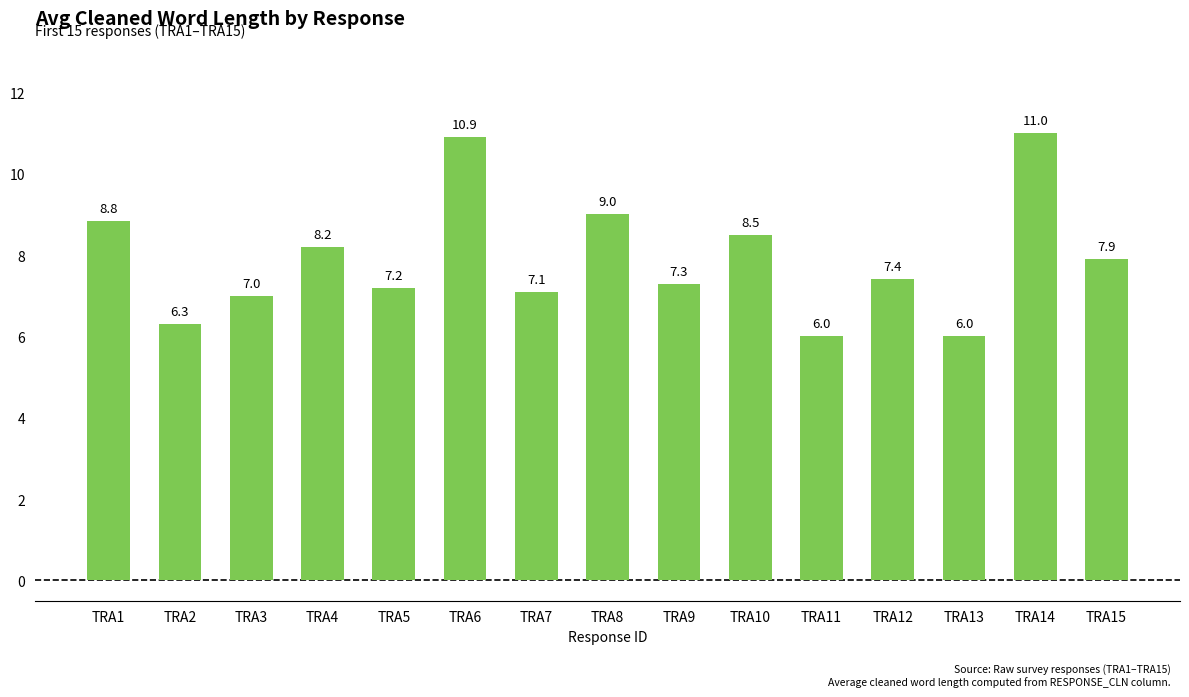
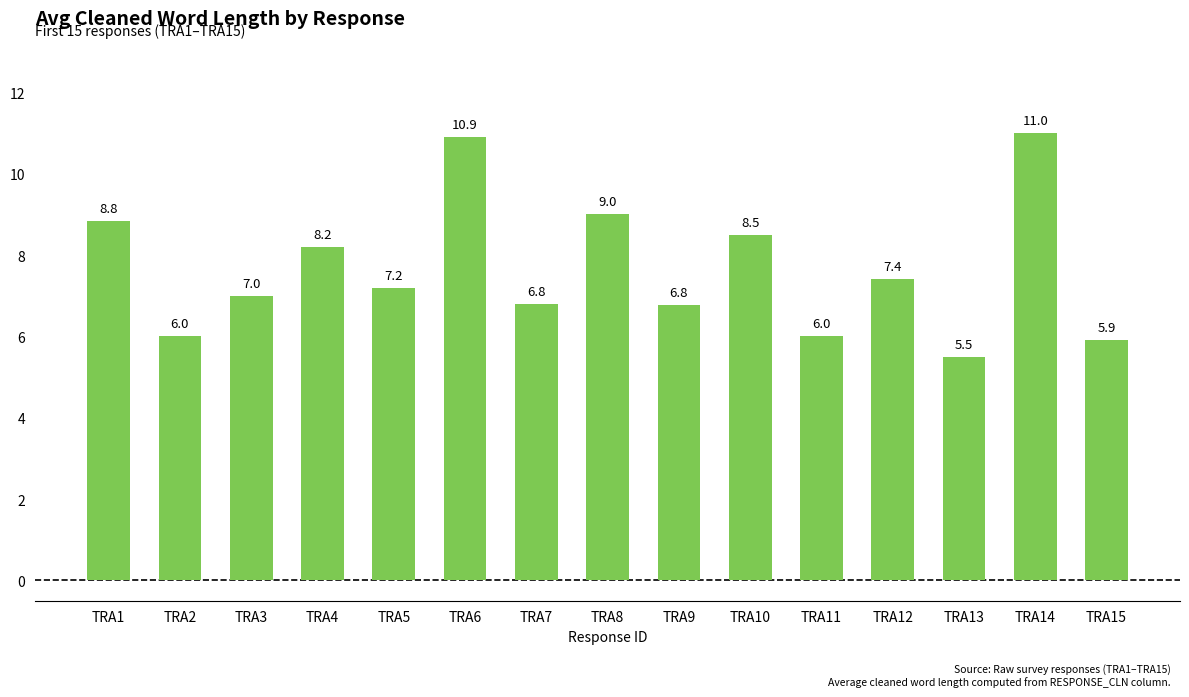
TRA2: 6.3 -> 6.0
TRA7: 7.1 -> 6.8
TRA9: 7.3 -> 6.8
TRA13: 6.0 -> 5.5
TRA15: 7.9 -> 5.9
